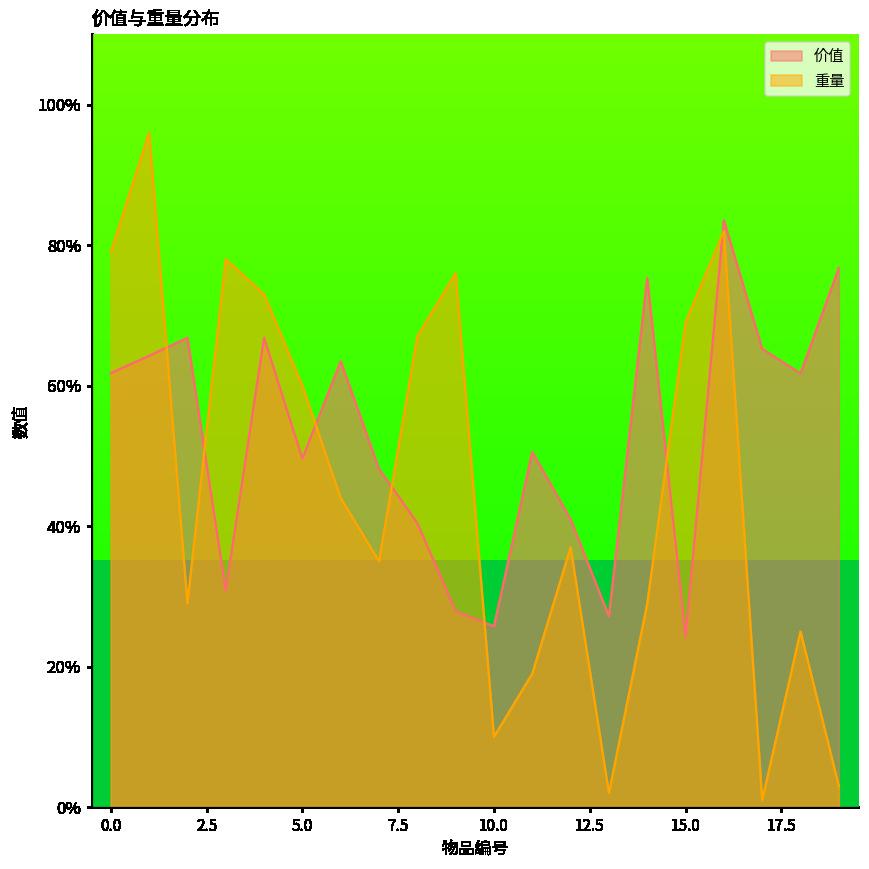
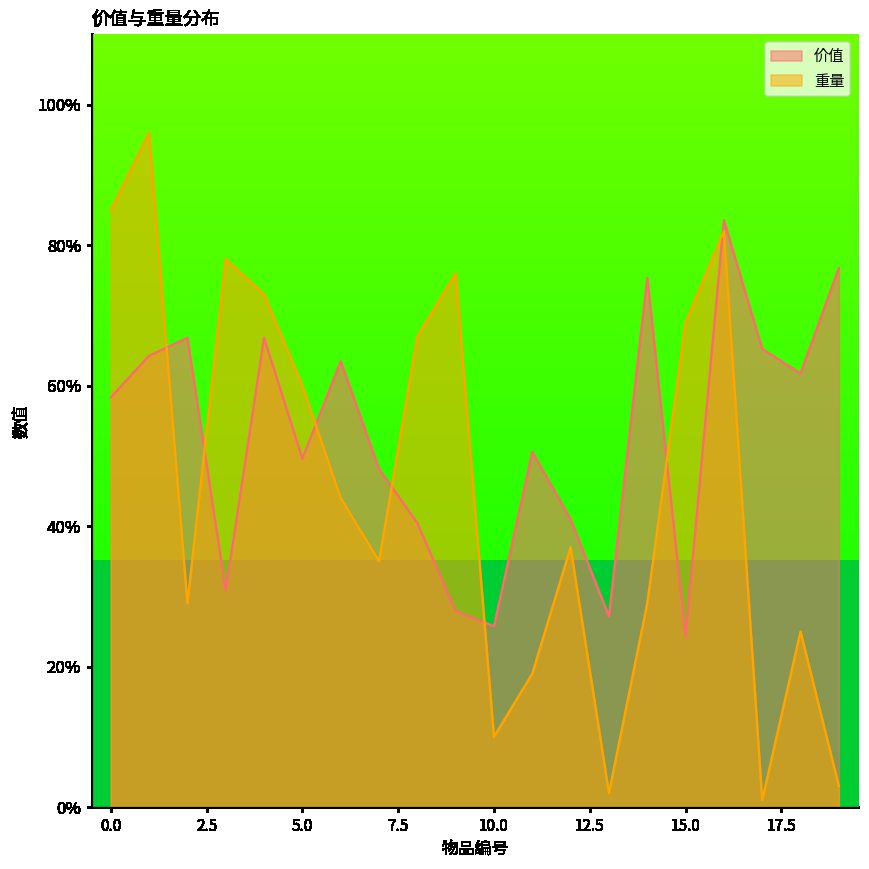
价值, 0.0: 62% -> 58%
重量, 0.0: 79% -> 85%
